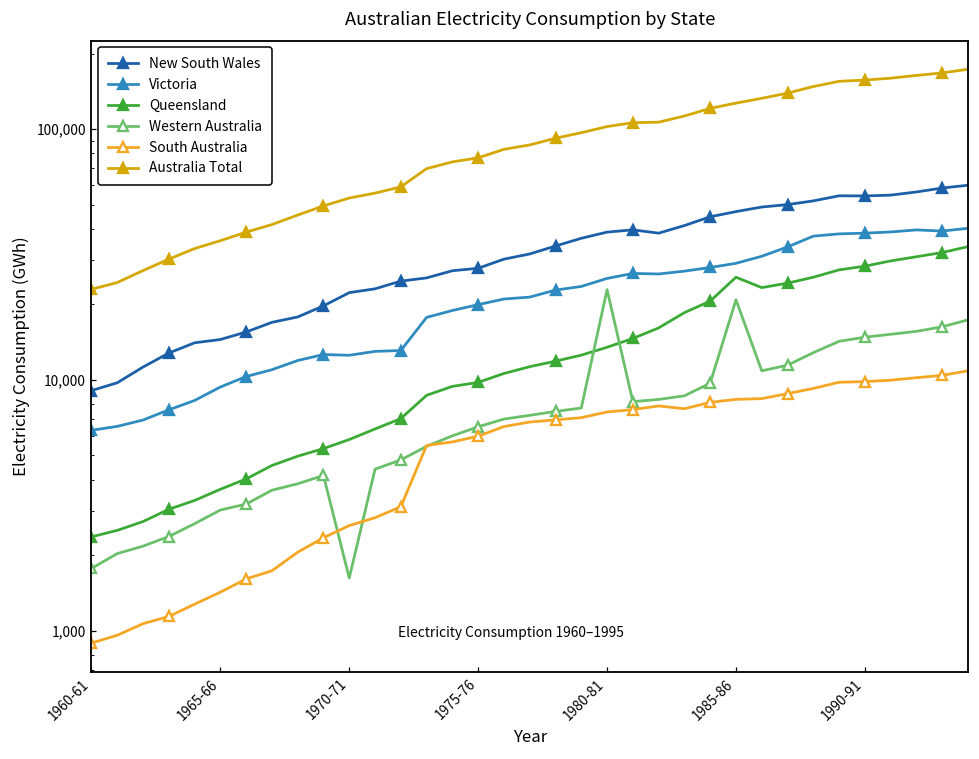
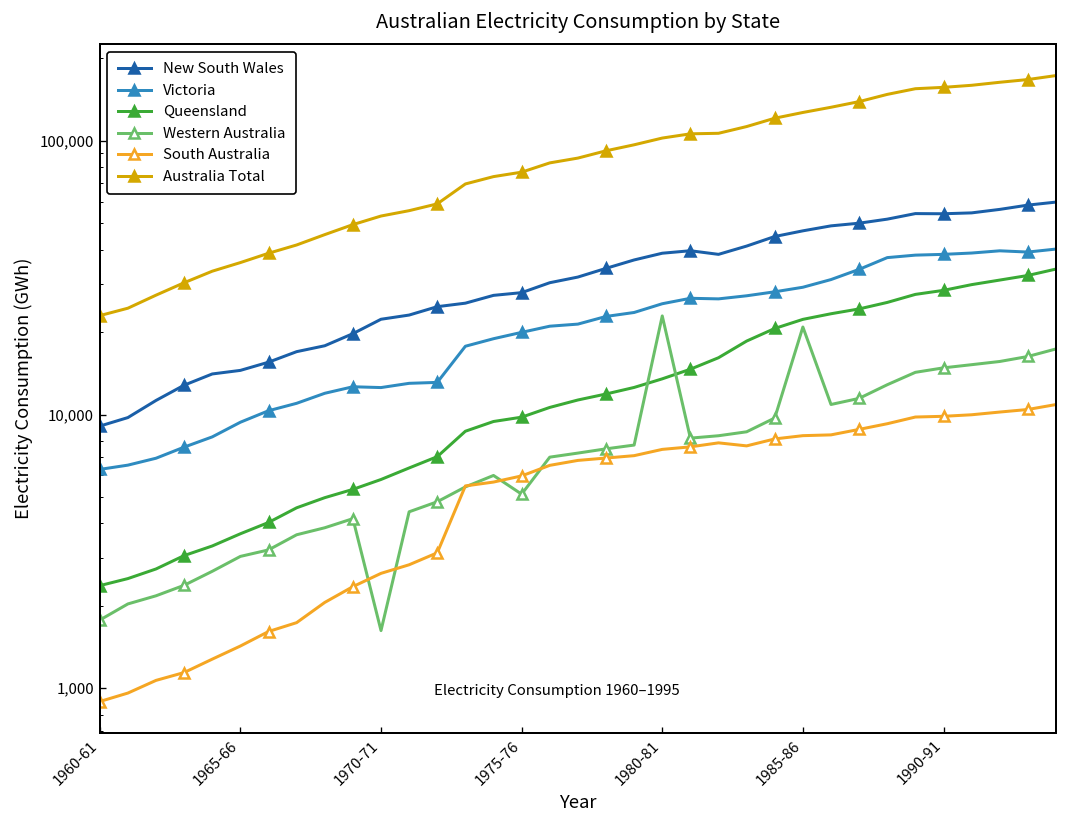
Western Australia, 1975-76: 6,500 -> 5,100
Queensland, 1985-86: 26,000 -> 22,000
